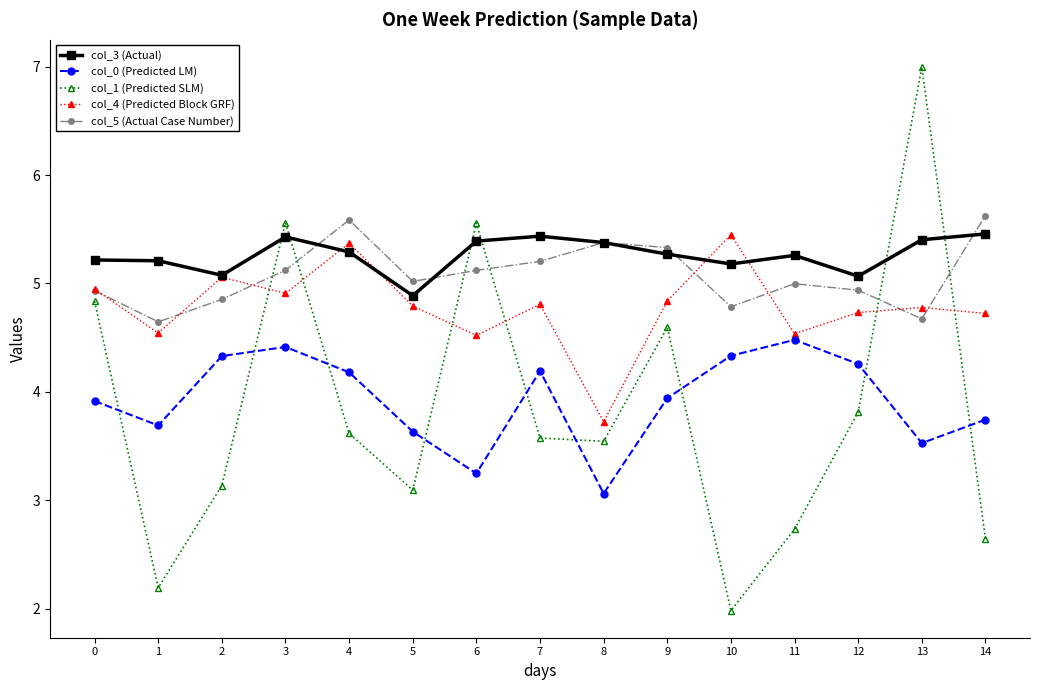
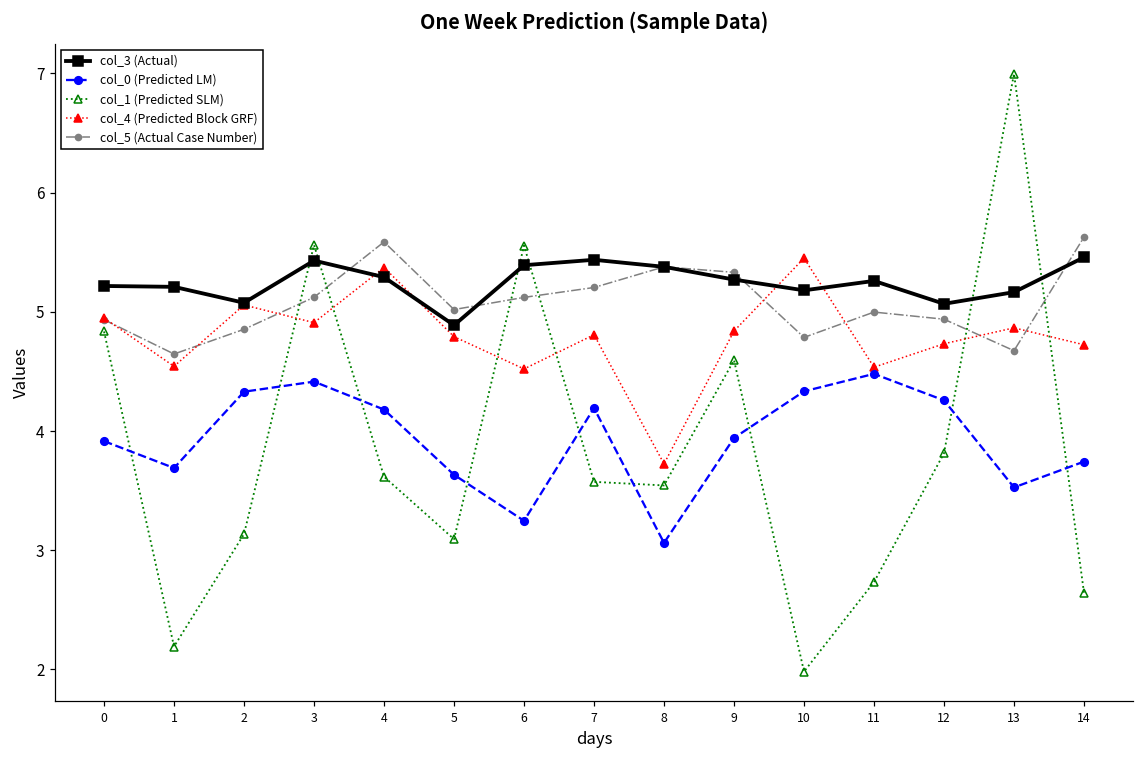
col_3 (Actual), 13: 5.40 -> 5.16
col_4 (Predicted Block GRF), 13: 4.78 -> 4.87
